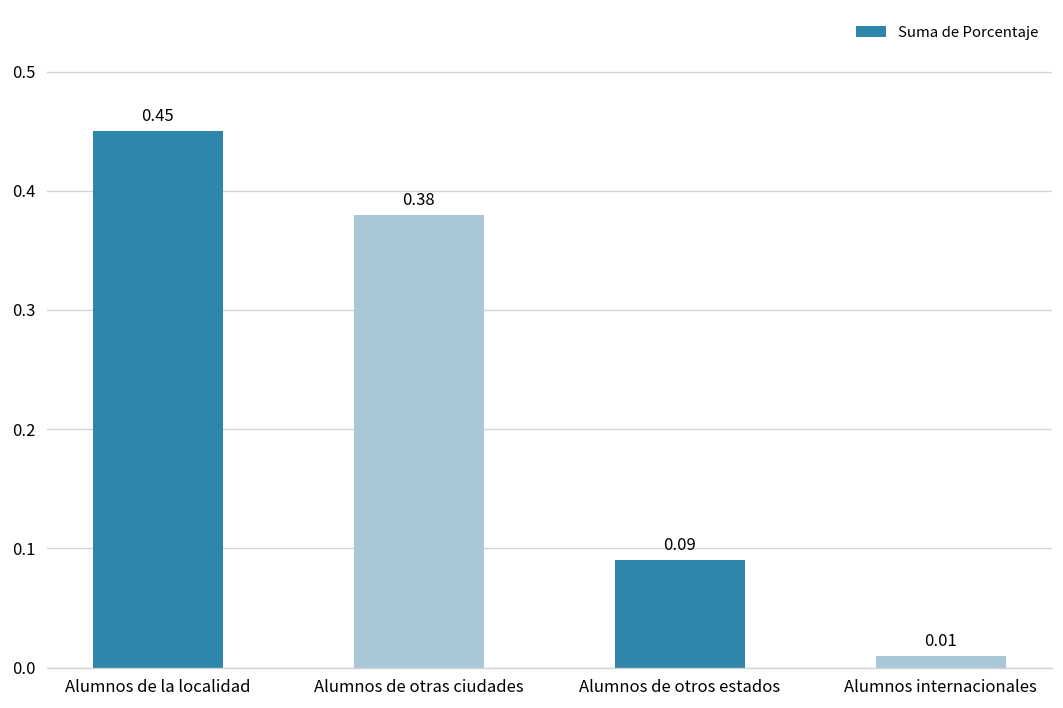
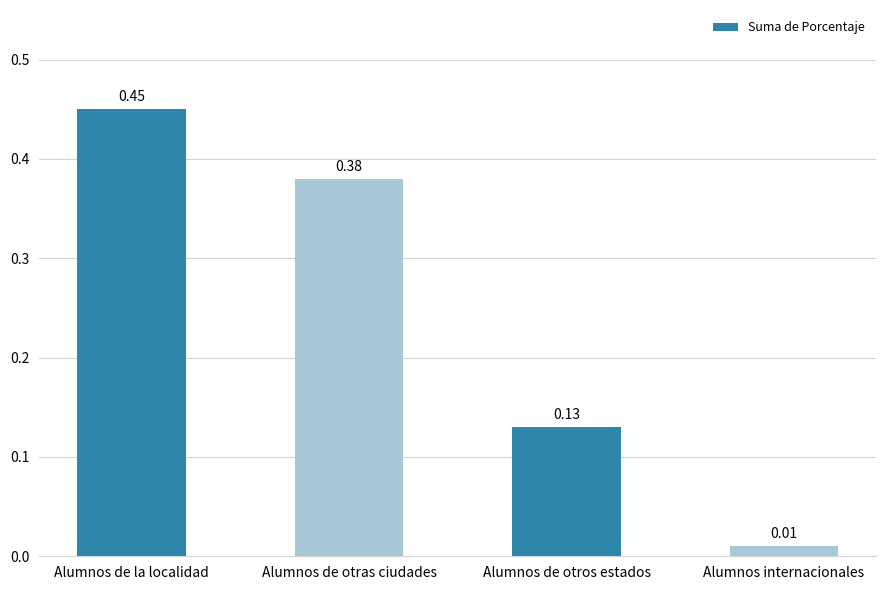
Alumnos de otros estados: 0.09 -> 0.13
